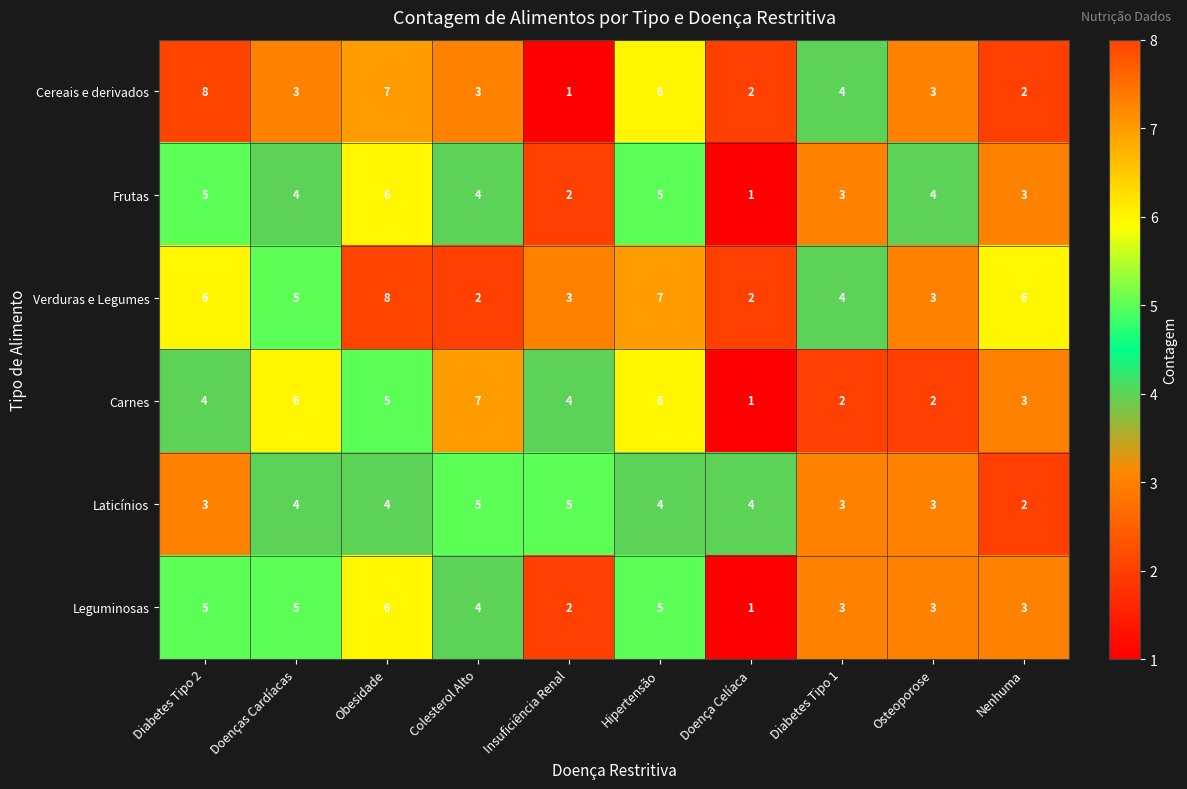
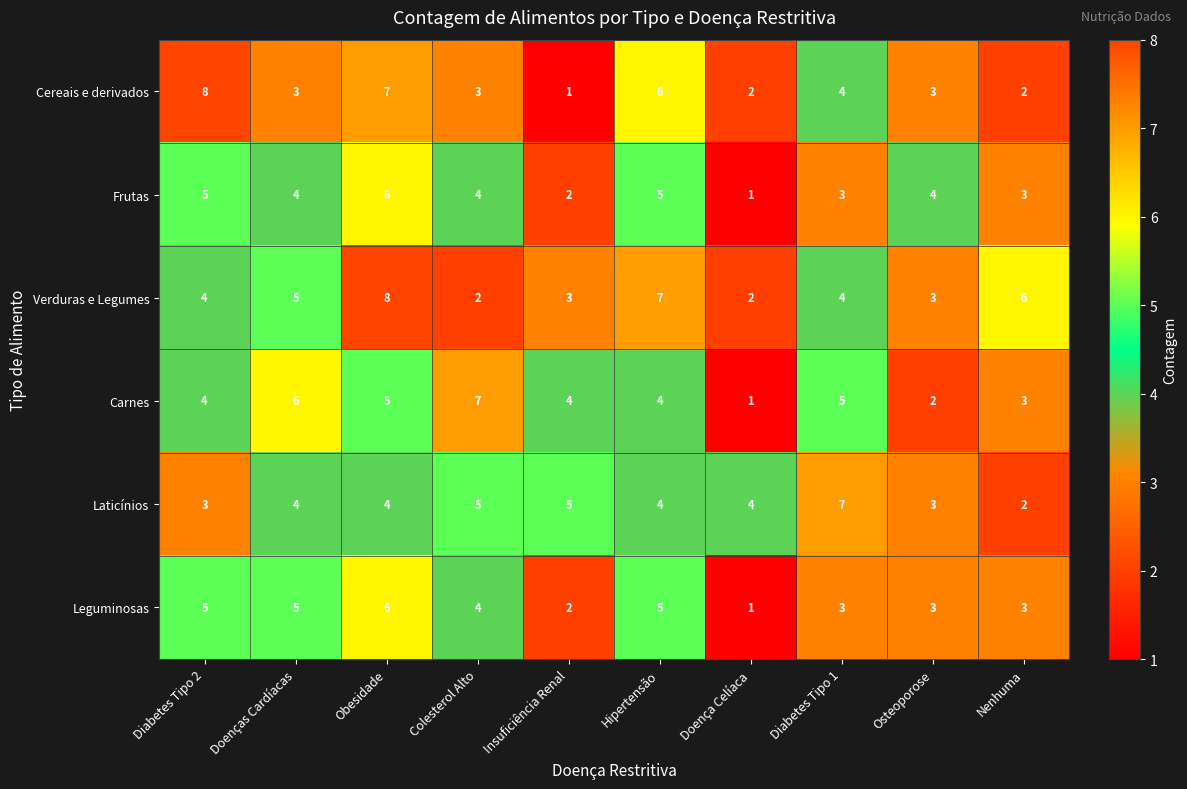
Verduras e Legumes, Diabetes Tipo 2: 6 -> 4
Carnes, Hipertensão: 6 -> 4
Carnes, Diabetes Tipo 1: 2 -> 5
Laticínios, Diabetes Tipo 1: 3 -> 7
